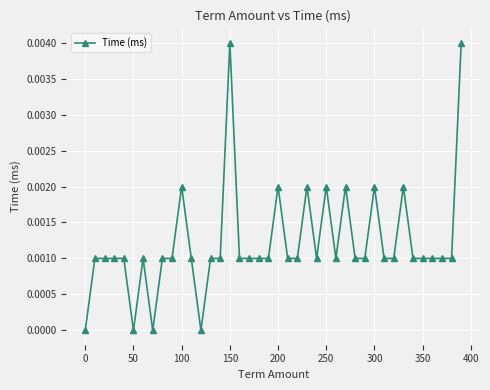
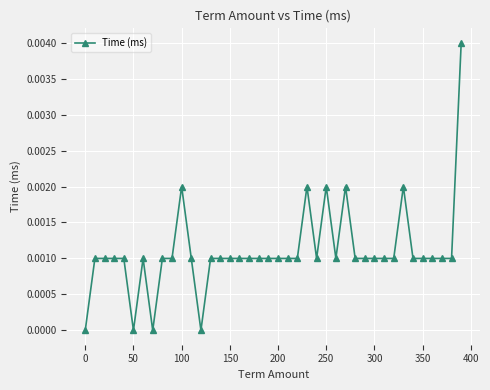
150: 0.004 -> 0.001
200: 0.002 -> 0.001
300: 0.002 -> 0.001
